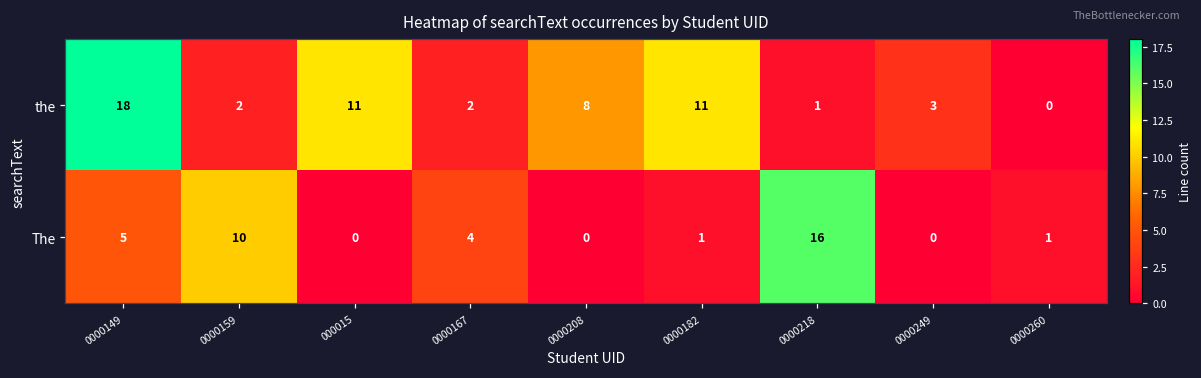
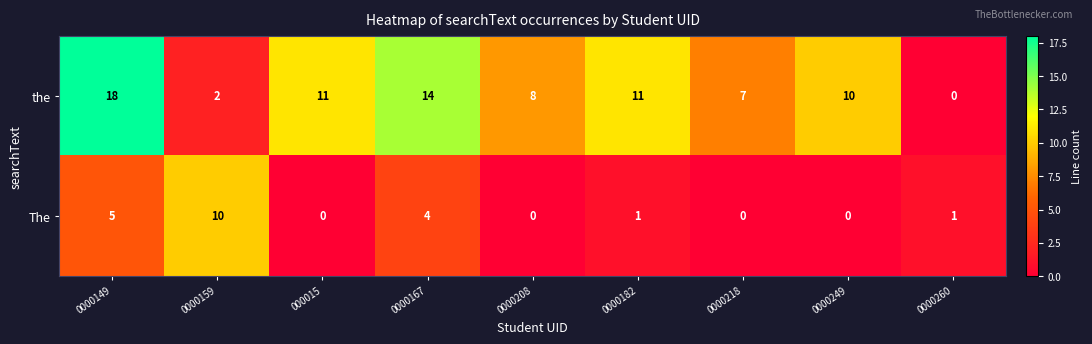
the, 0000167: 2 -> 14
the, 0000218: 1 -> 7
the, 0000249: 3 -> 10
The, 0000218: 16 -> 0
